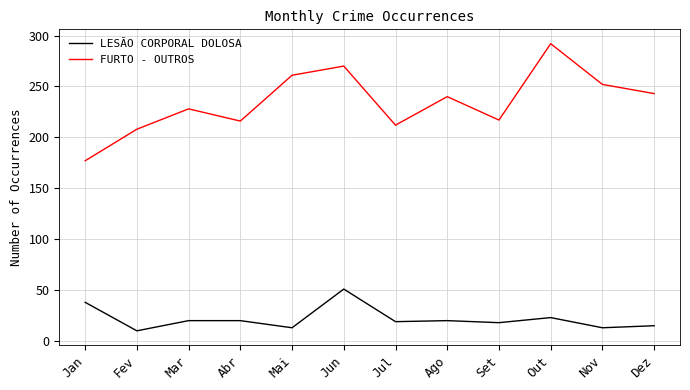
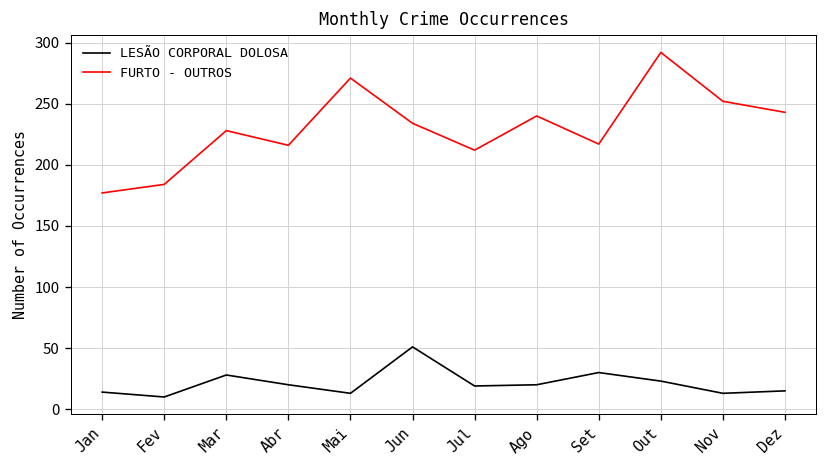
LESÃO CORPORAL DOLOSA, Jan: 38 -> 14
FURTO - OUTROS, Fev: 208 -> 184
LESÃO CORPORAL DOLOSA, Mar: 20 -> 28
FURTO - OUTROS, Mai: 261 -> 271
FURTO - OUTROS, Jun: 270 -> 234
LESÃO CORPORAL DOLOSA, Set: 18 -> 30
